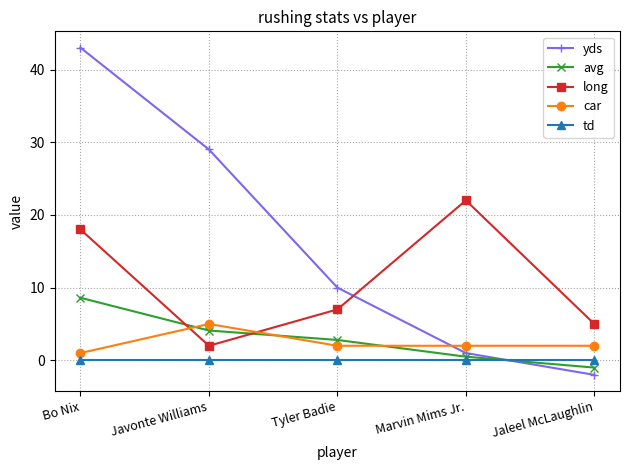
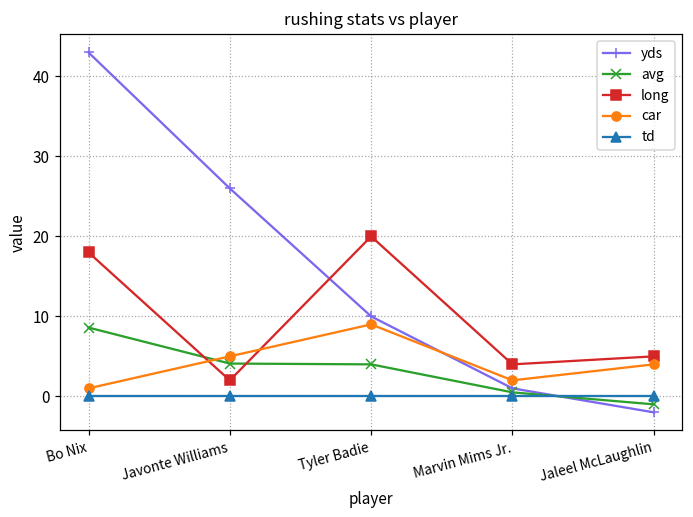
yds, Javonte Williams: 29 -> 26
avg, Tyler Badie: 3 -> 4
long, Tyler Badie: 7 -> 20
car, Tyler Badie: 2 -> 9
long, Marvin Mims Jr.: 22 -> 4
car, Jaleel McLaughlin: 2 -> 4
